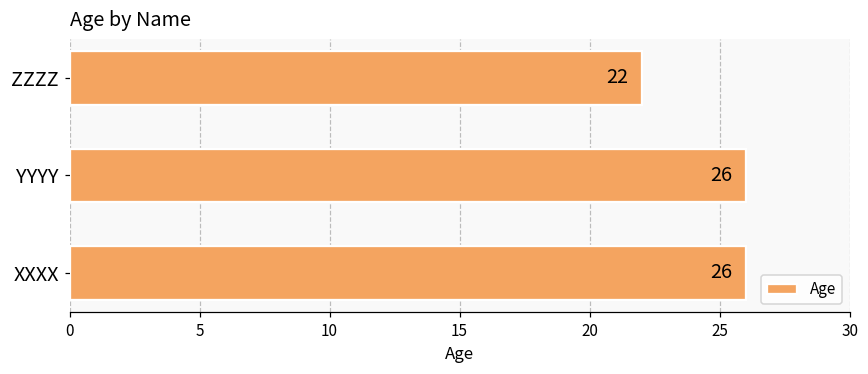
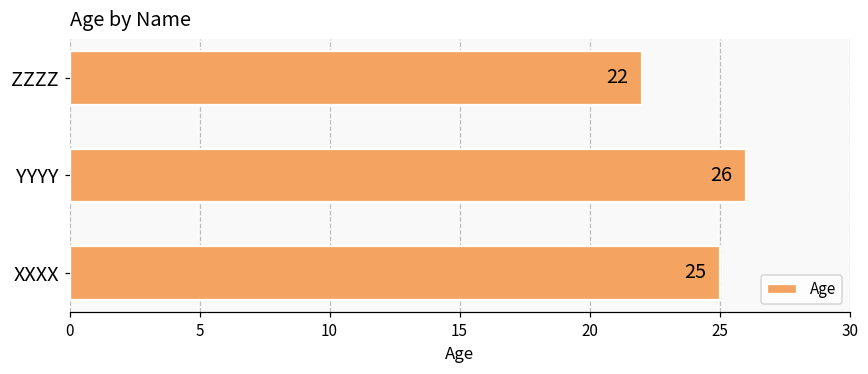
XXXX: 26 -> 25
